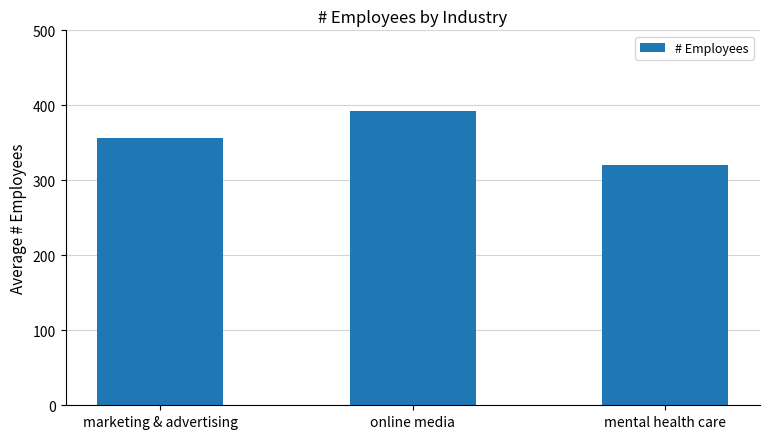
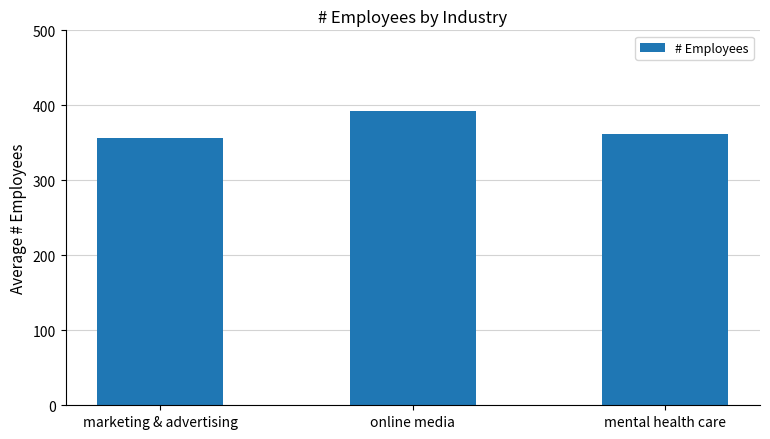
mental health care: 320 -> 360
